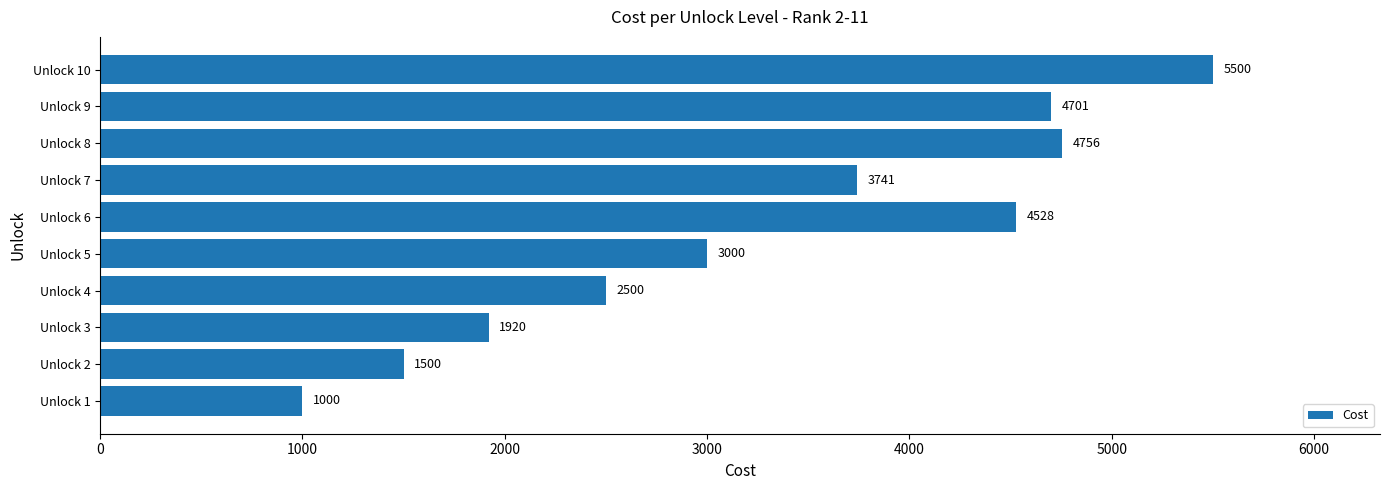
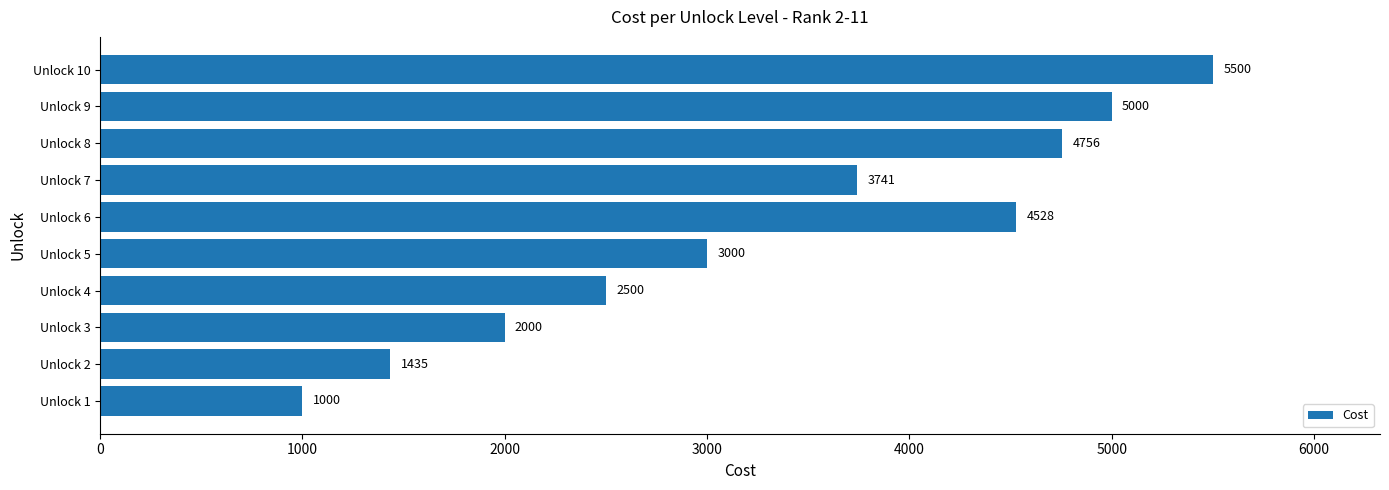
Unlock 9: 4701 -> 5000
Unlock 3: 1920 -> 2000
Unlock 2: 1500 -> 1435
